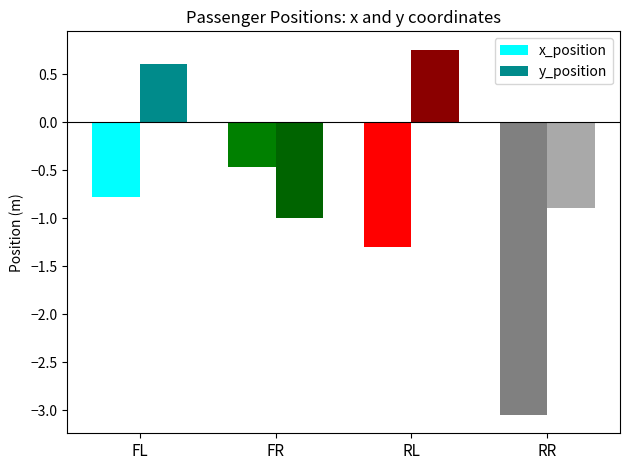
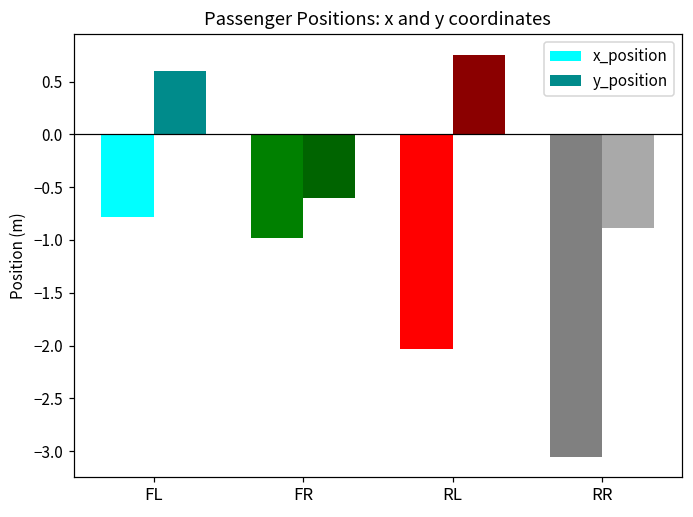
x_position, FR: -0.5 -> -1.0
y_position, FR: -1.0 -> -0.6
x_position, RL: -1.3 -> -2.0
